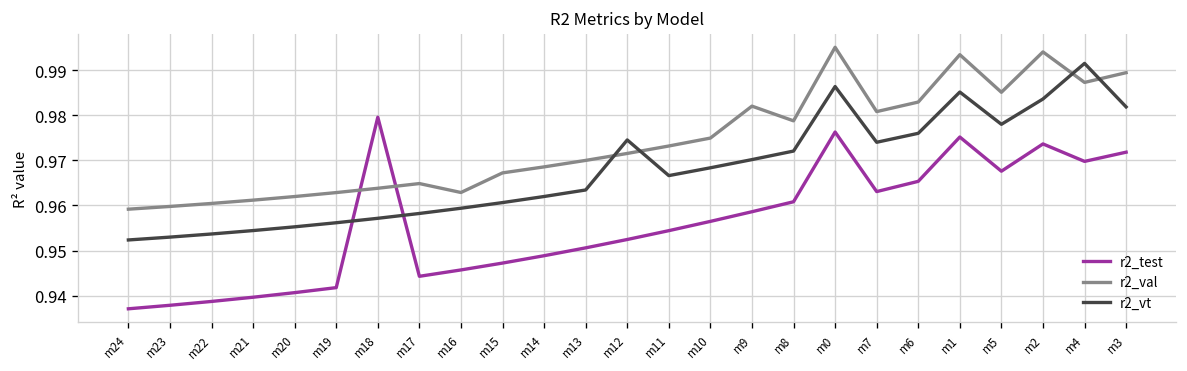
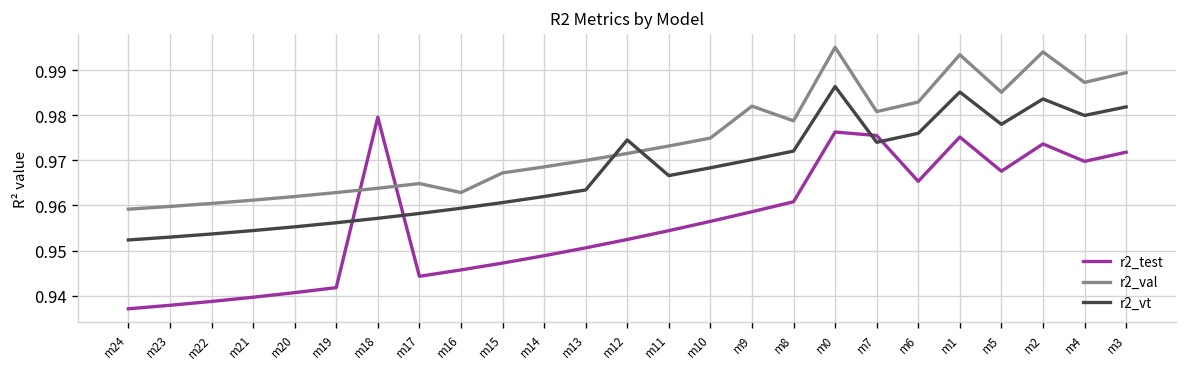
r2_test, m7: 0.963 -> 0.976
r2_vt, m4: 0.991 -> 0.980
